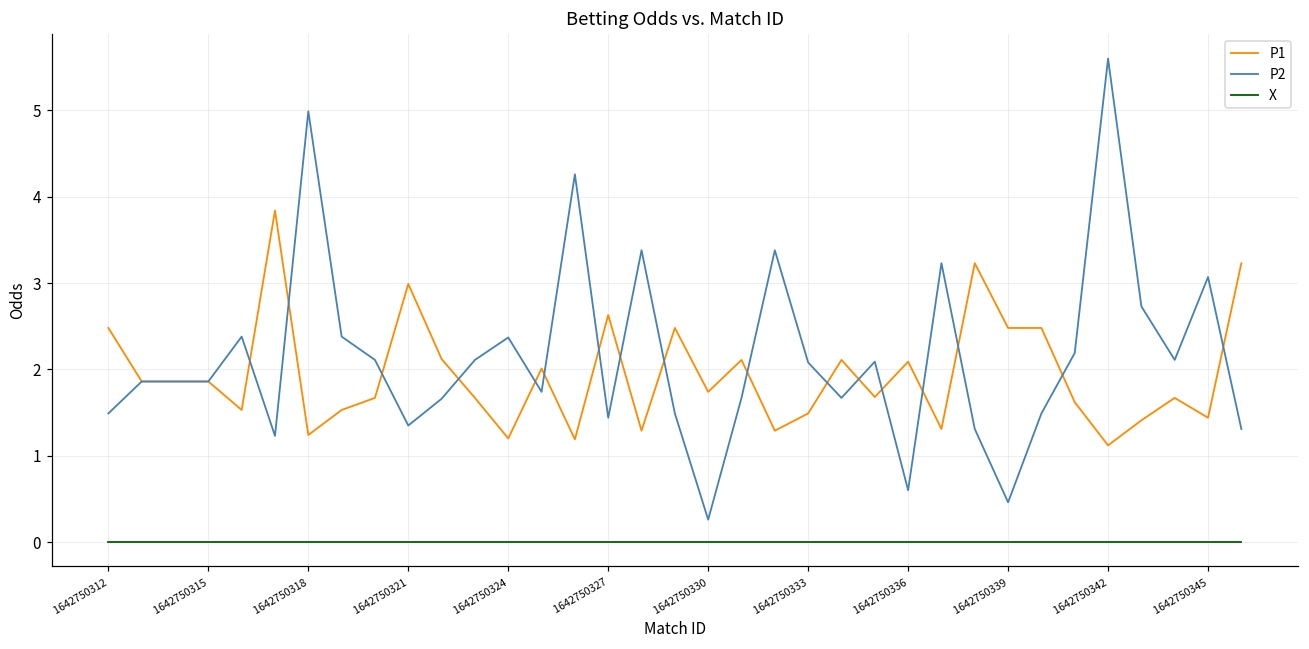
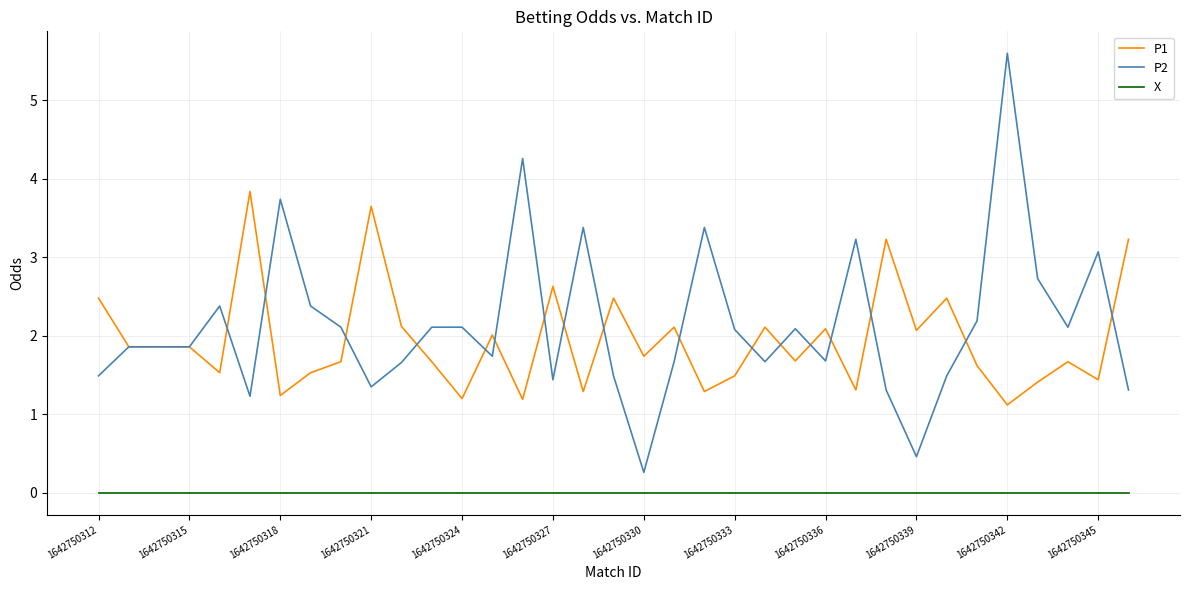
P2, 1642750318: 5.0 -> 3.7
P1, 1642750321: 3.0 -> 3.7
P2, 1642750324: 2.4 -> 2.1
P2, 1642750336: 0.6 -> 1.7
P1, 1642750339: 2.5 -> 2.1
